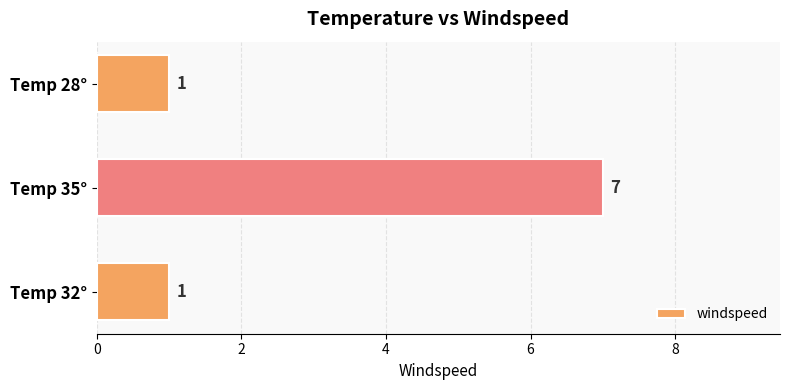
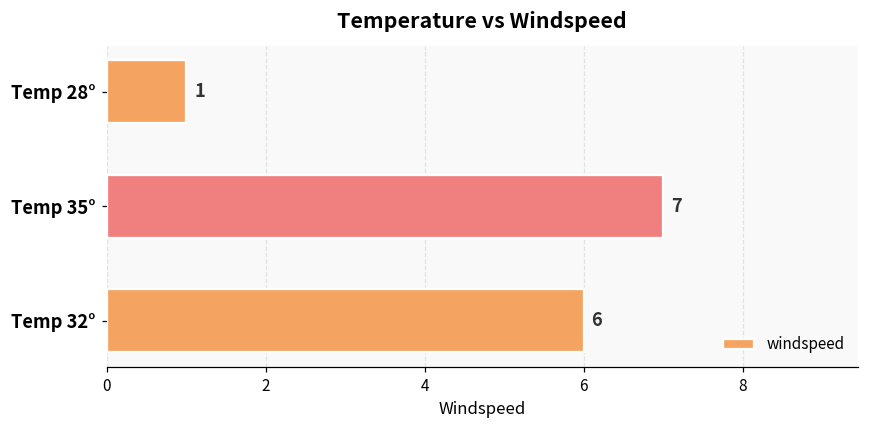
Temp 32°: 1 -> 6
